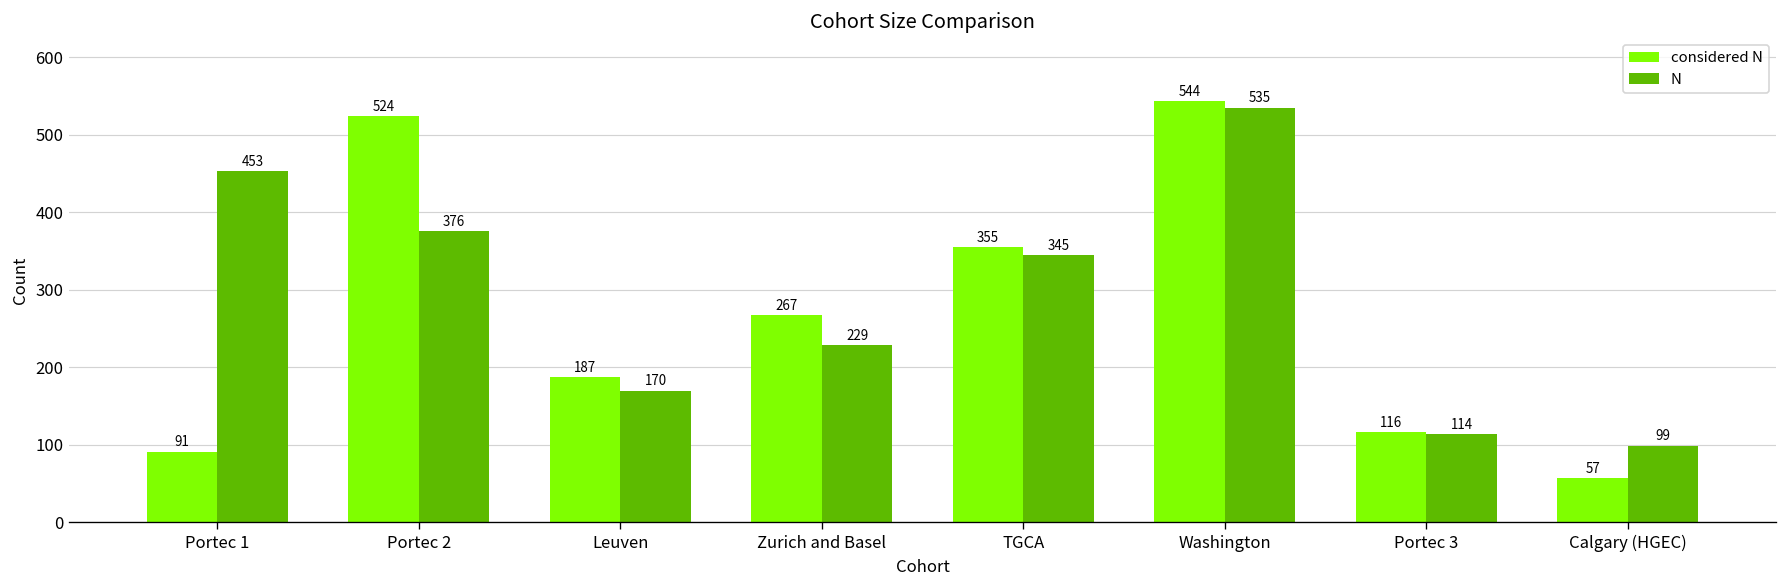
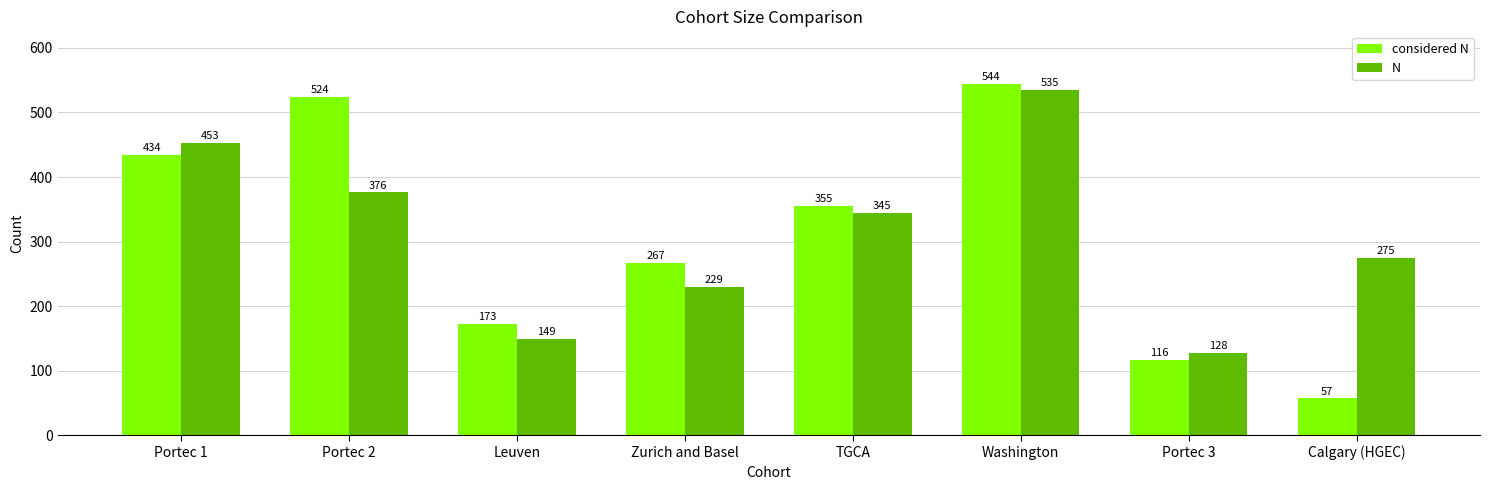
considered N, Portec 1: 91 -> 434
considered N, Leuven: 187 -> 173
N, Leuven: 170 -> 149
N, Portec 3: 114 -> 128
N, Calgary (HGEC): 99 -> 275
